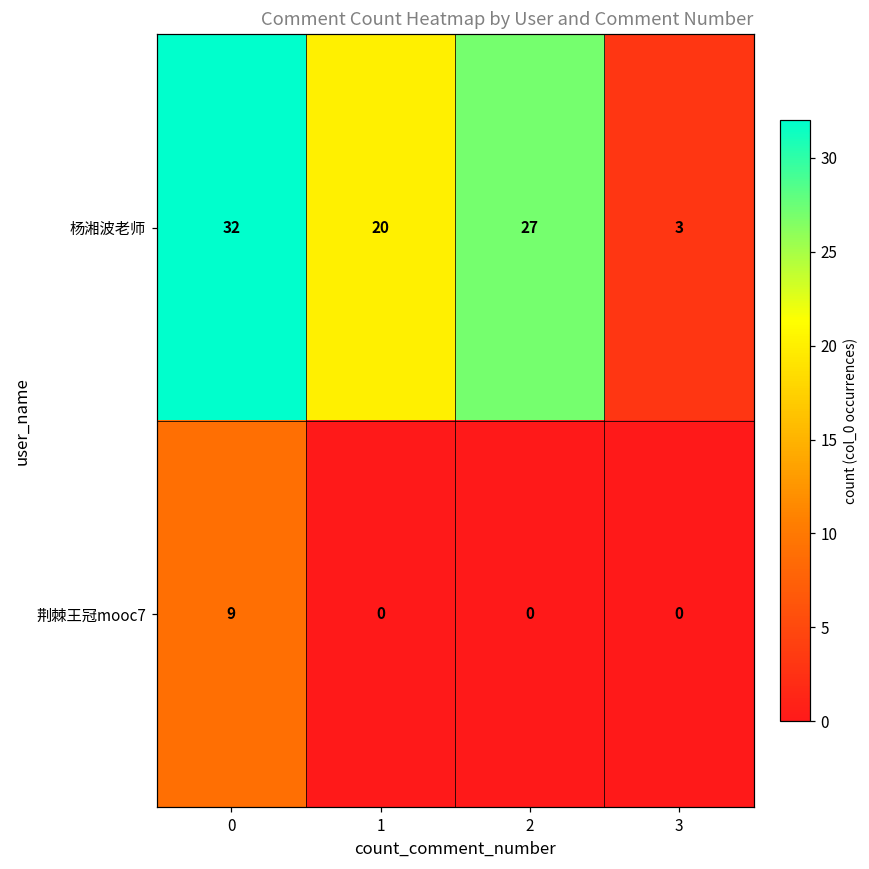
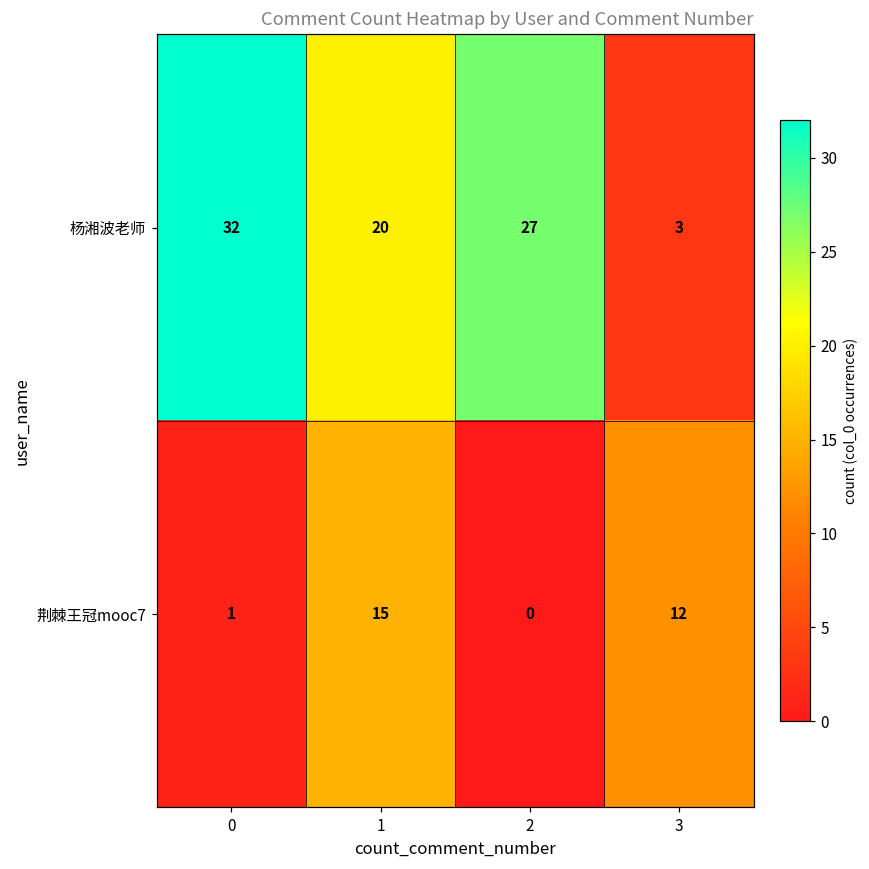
荆棘王冠mooc7, 0: 9 -> 1
荆棘王冠mooc7, 1: 0 -> 15
荆棘王冠mooc7, 3: 0 -> 12
